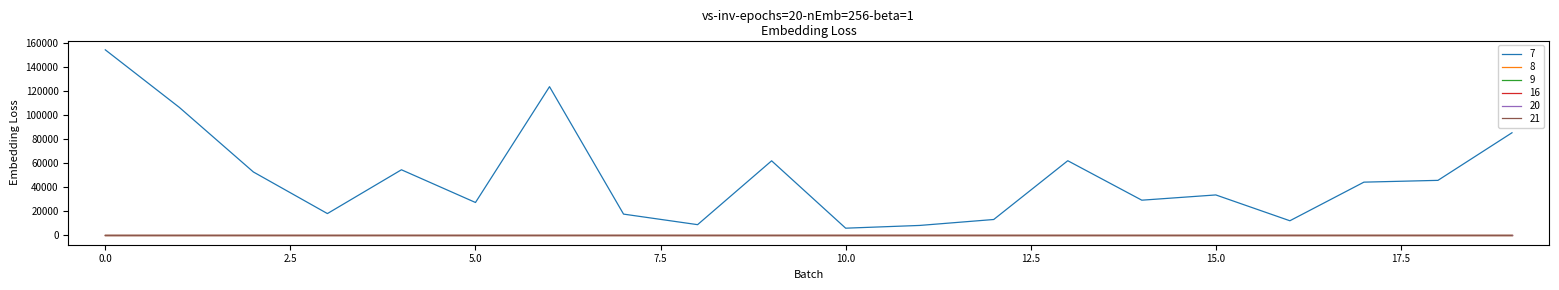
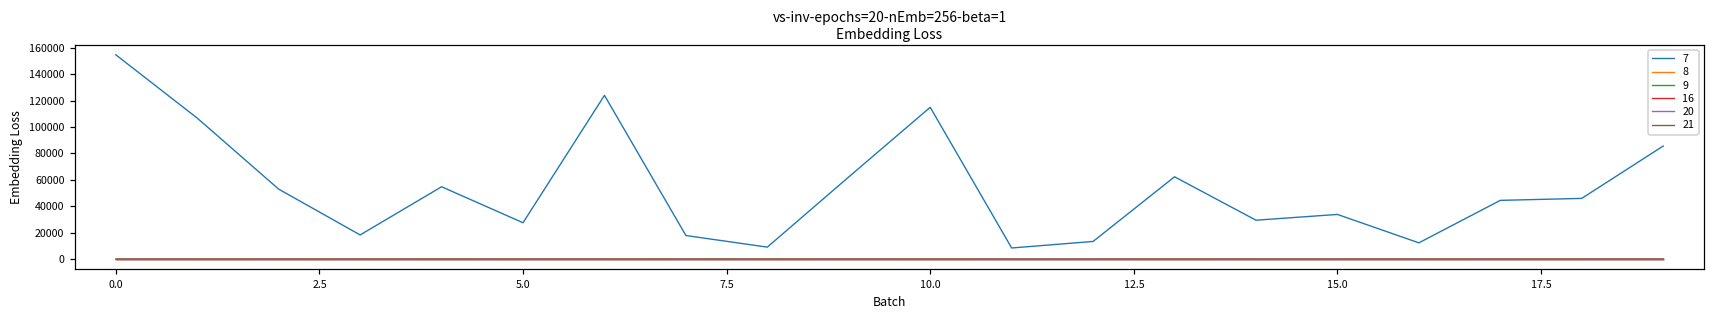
7, 10.0: 6000 -> 115000
